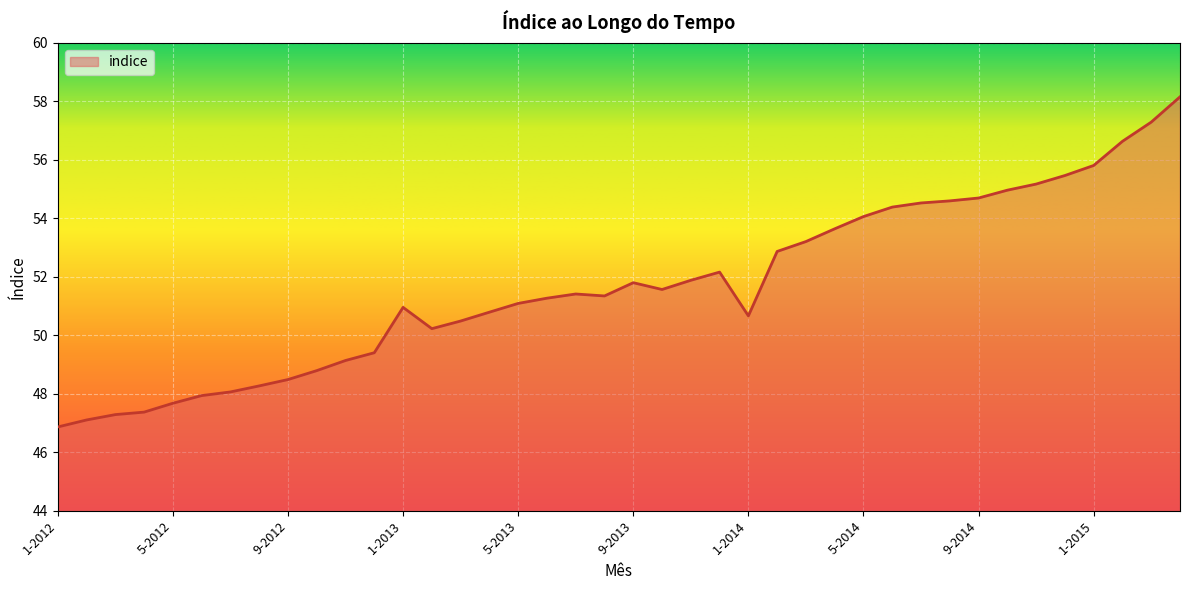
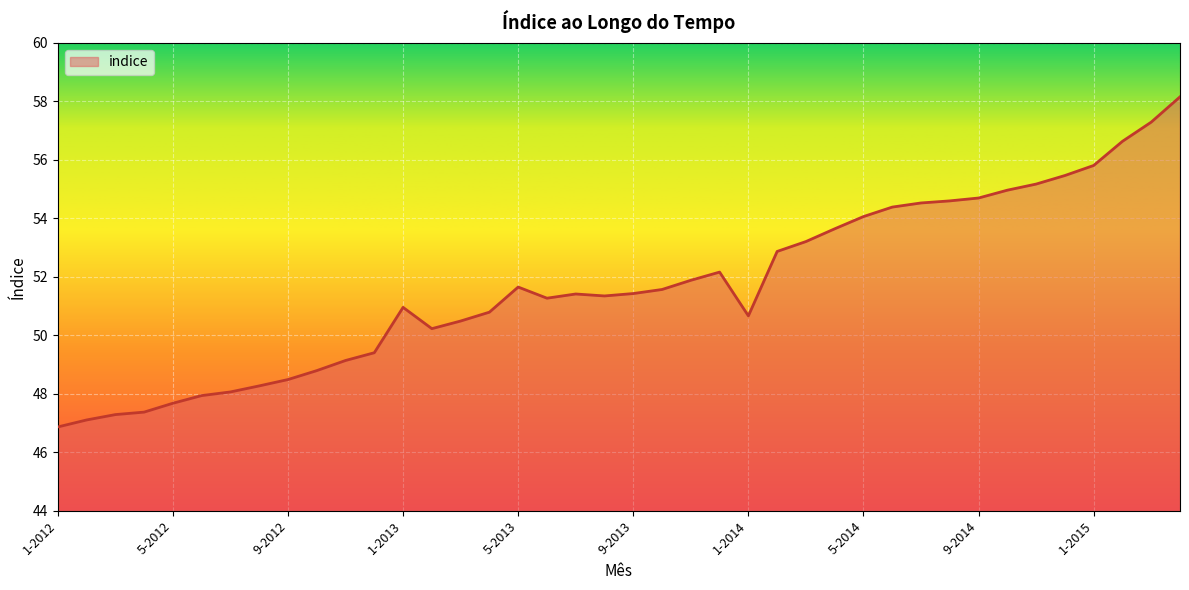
5-2013: 51.1 -> 51.7
9-2013: 51.8 -> 51.4
